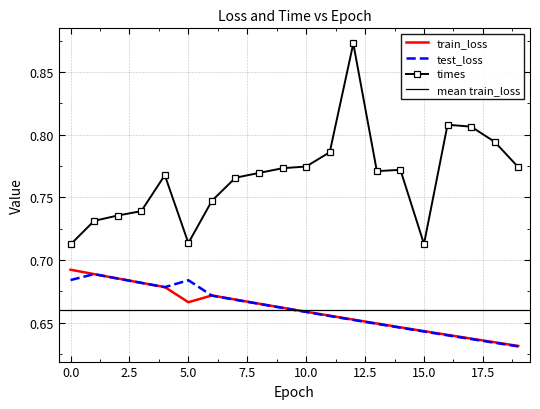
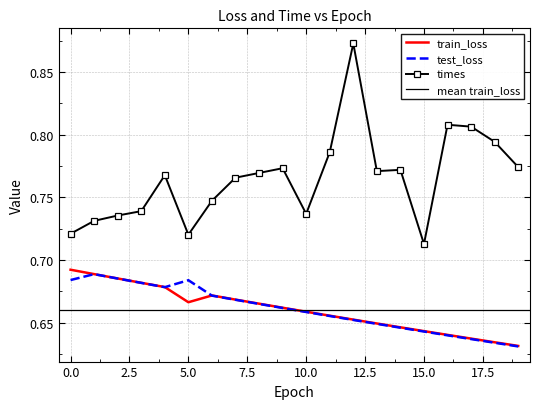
times, 0.0: 0.712 -> 0.721
times, 5.0: 0.714 -> 0.720
times, 10.0: 0.775 -> 0.737
